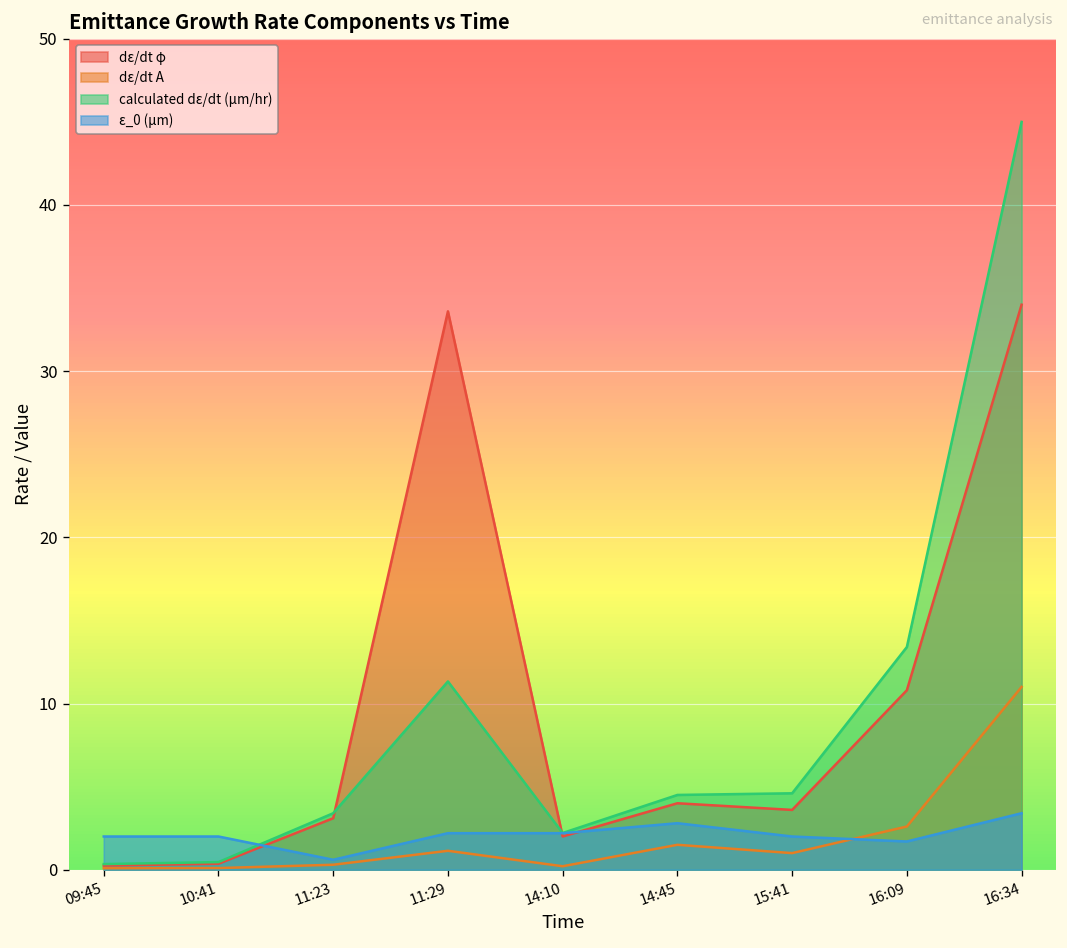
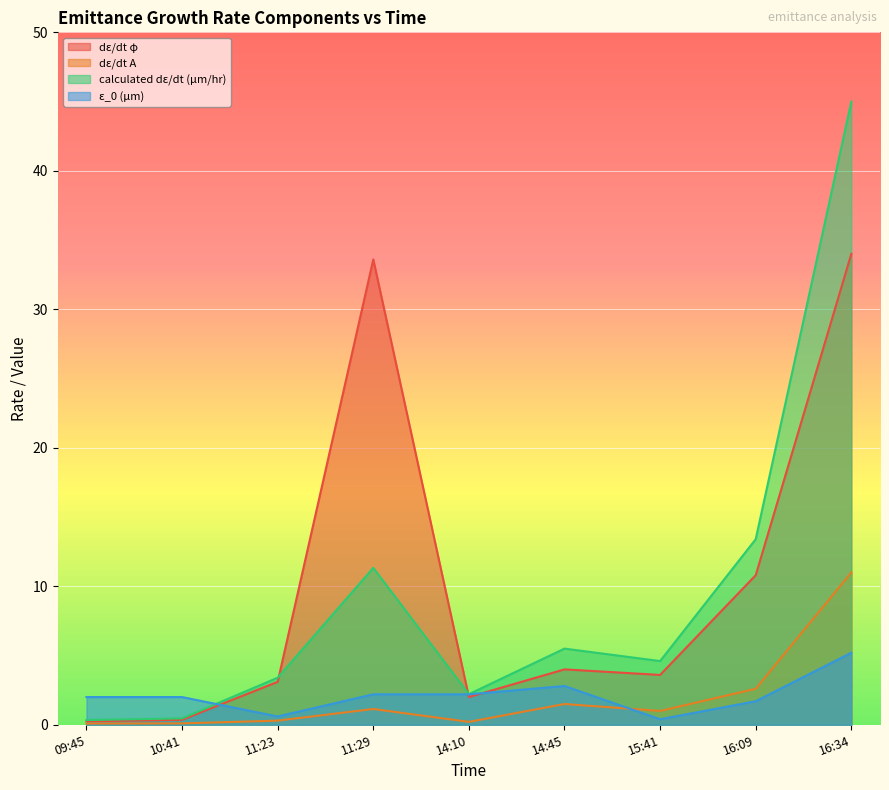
calculated dε/dt (μm/hr), 14:45: 4.5 -> 5.5
ε_0 (μm), 15:41: 2.0 -> 0.4
ε_0 (μm), 16:34: 3.4 -> 5.2
